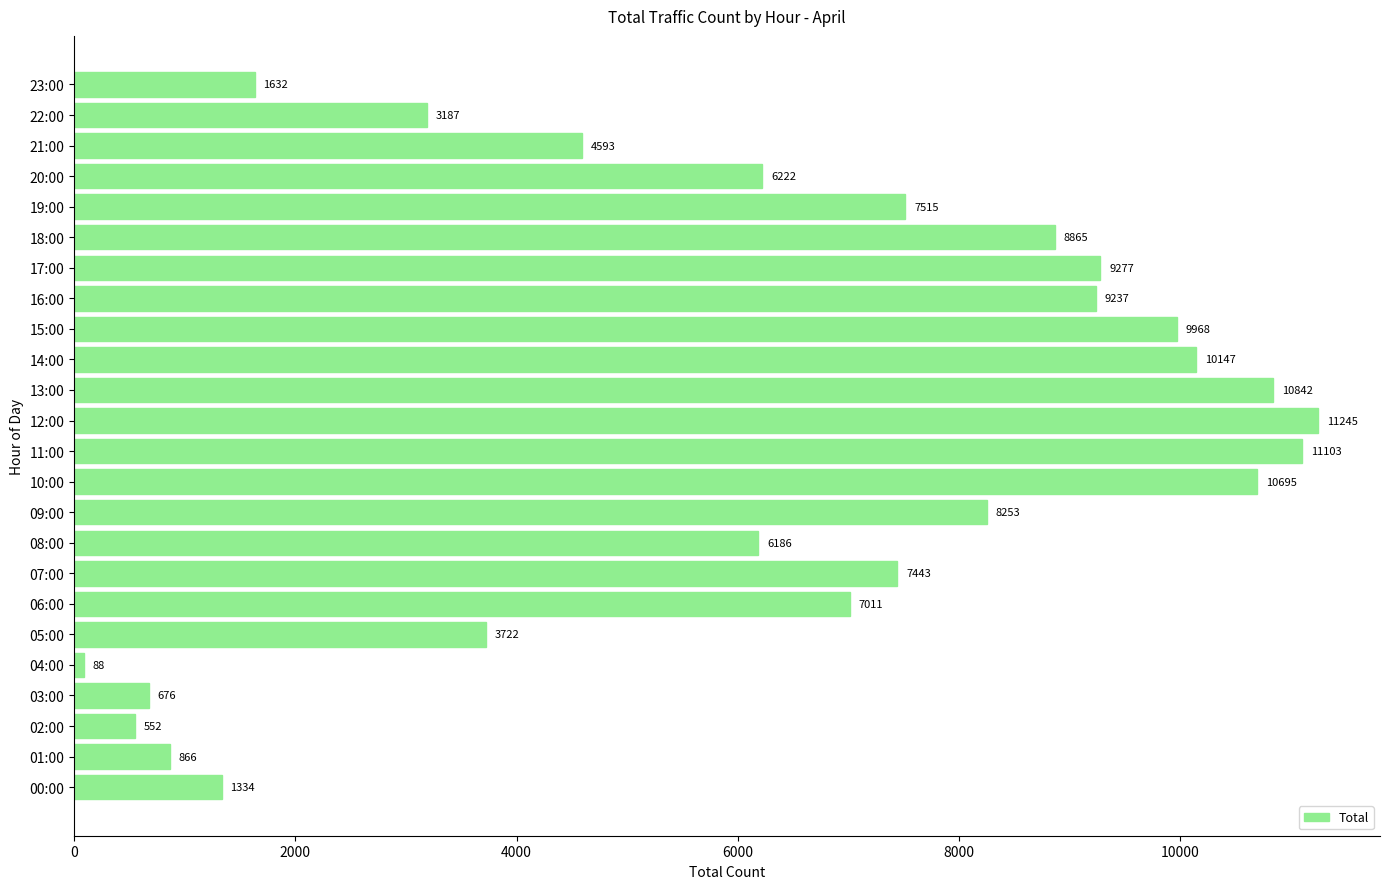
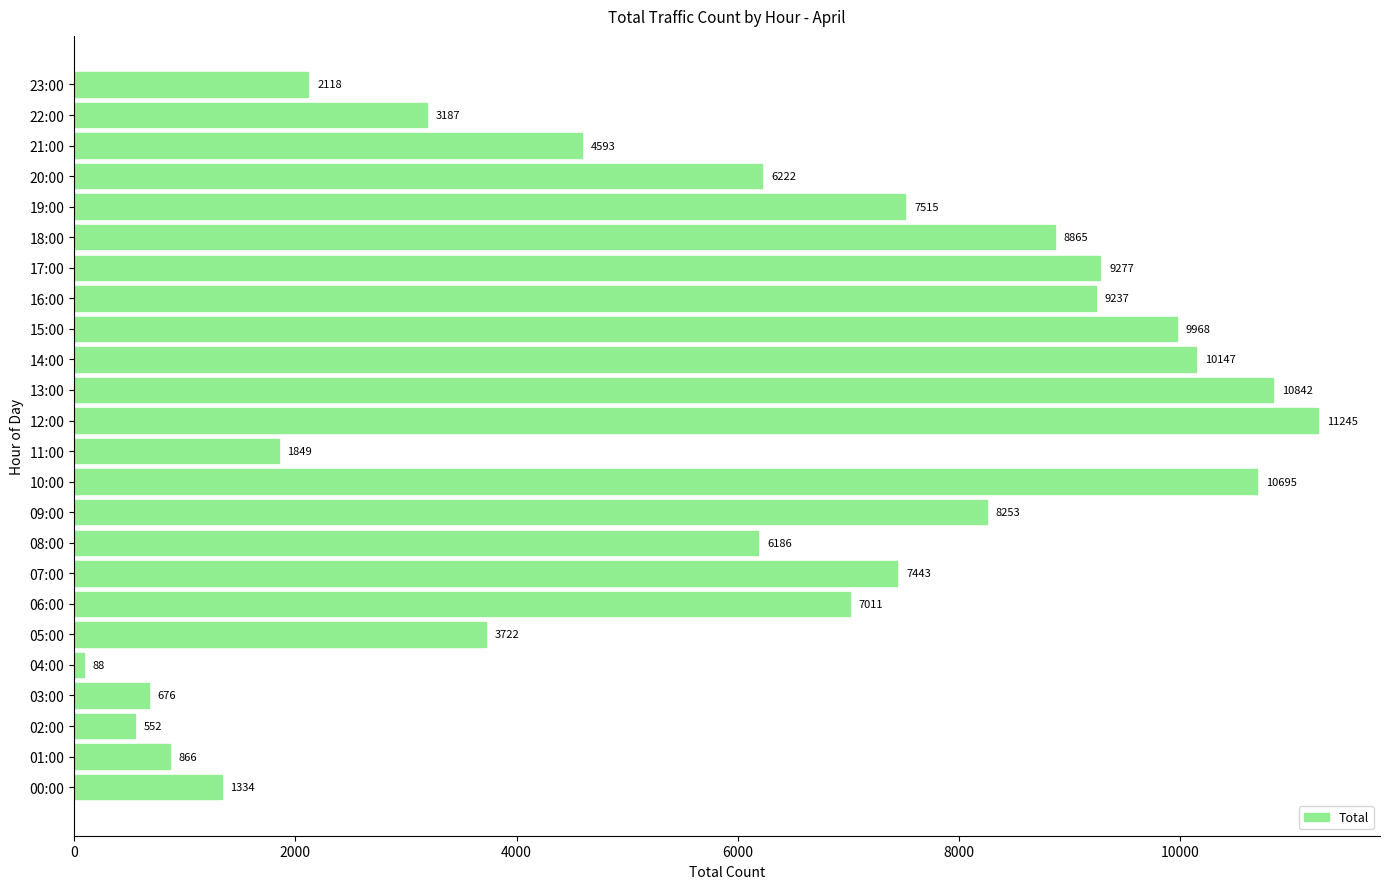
23:00: 1632 -> 2118
11:00: 11103 -> 1849
